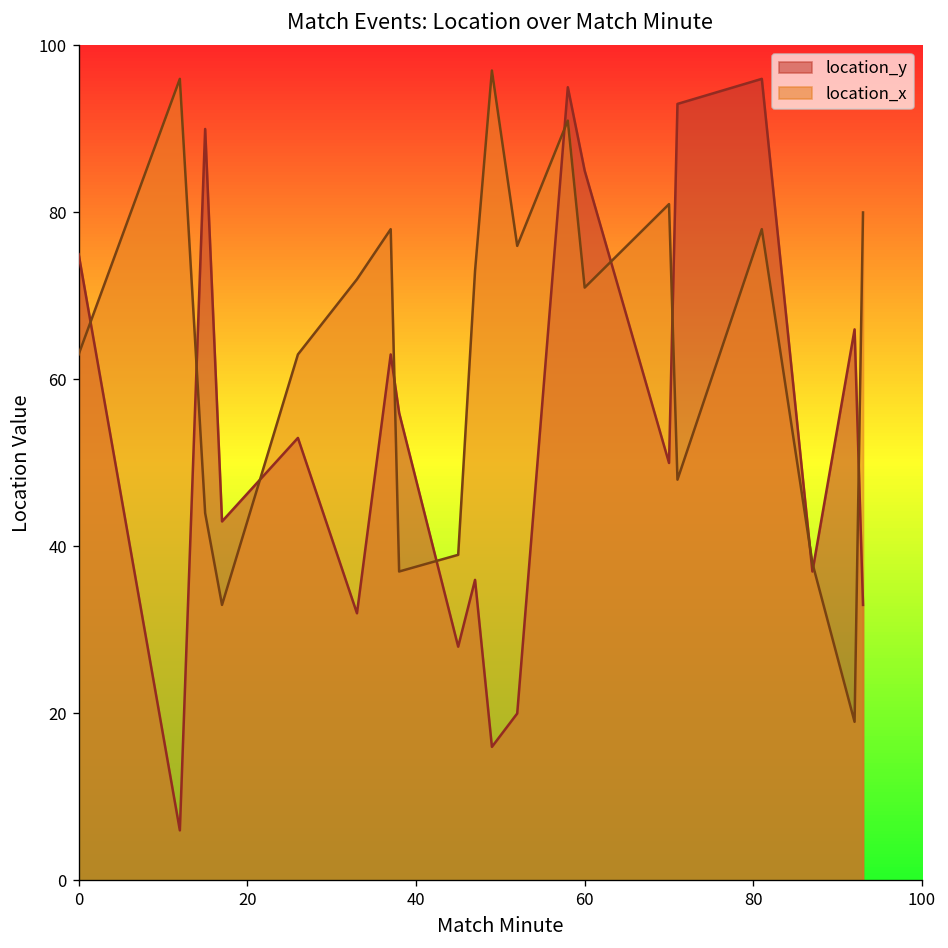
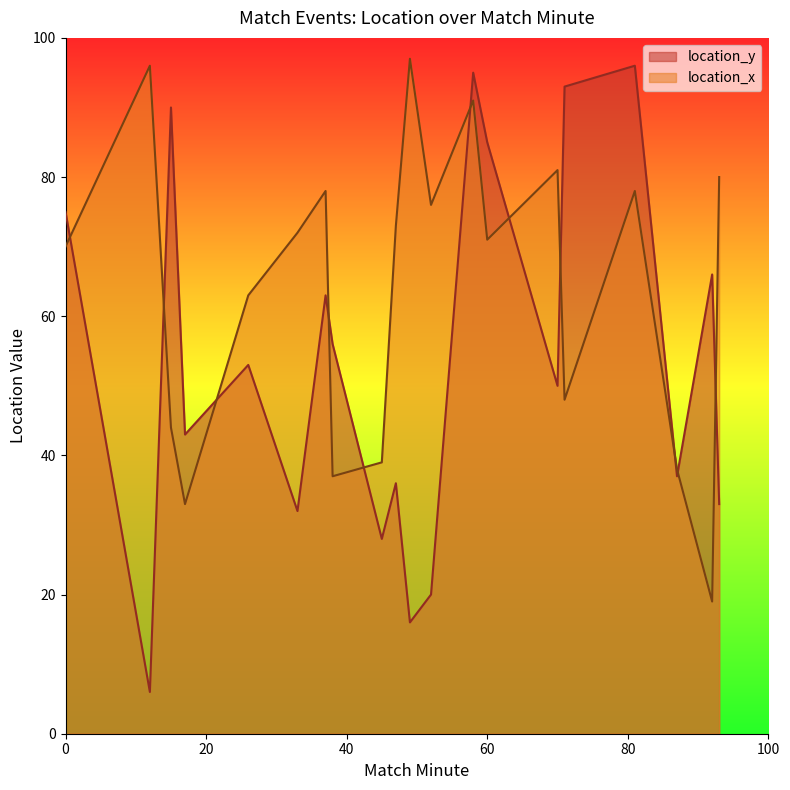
location_x, 0: 63 -> 70
